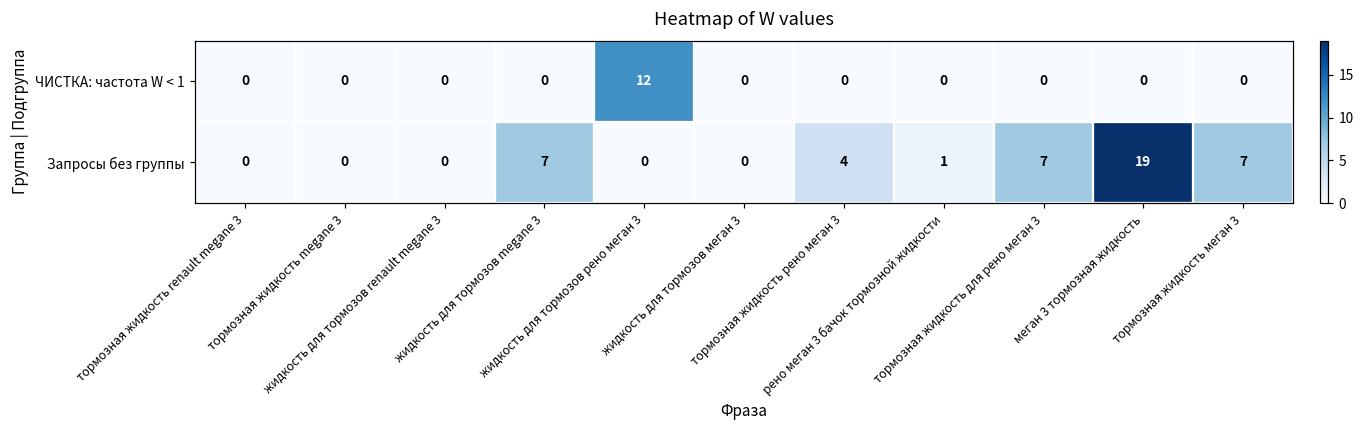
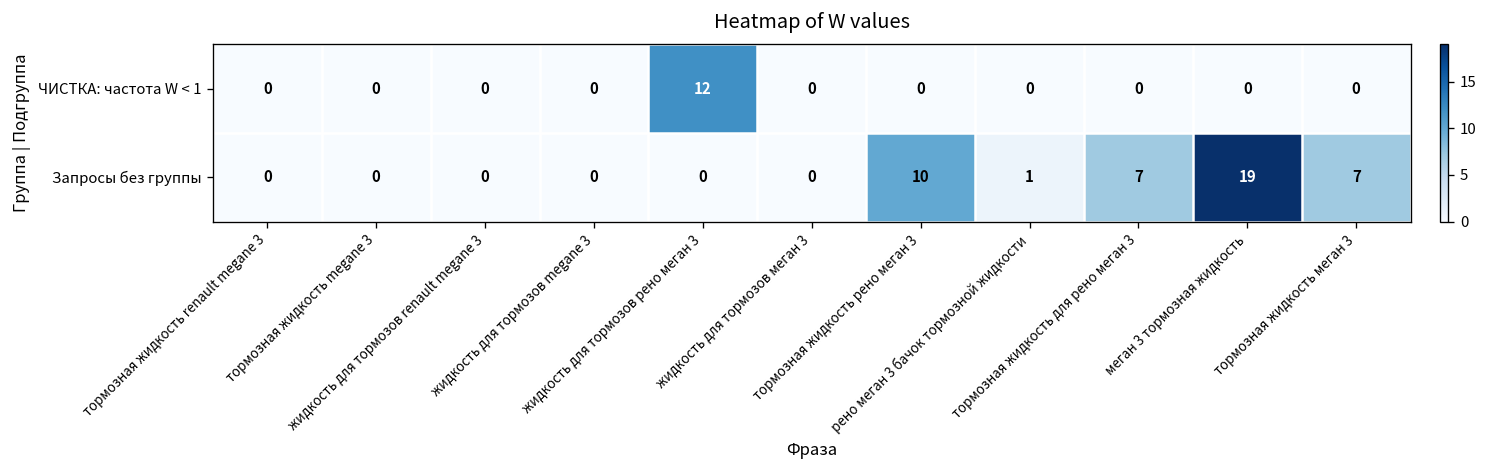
Запросы без группы, жидкость для тормозов megane 3: 7 -> 0
Запросы без группы, тормозная жидкость рено меган 3: 4 -> 10
